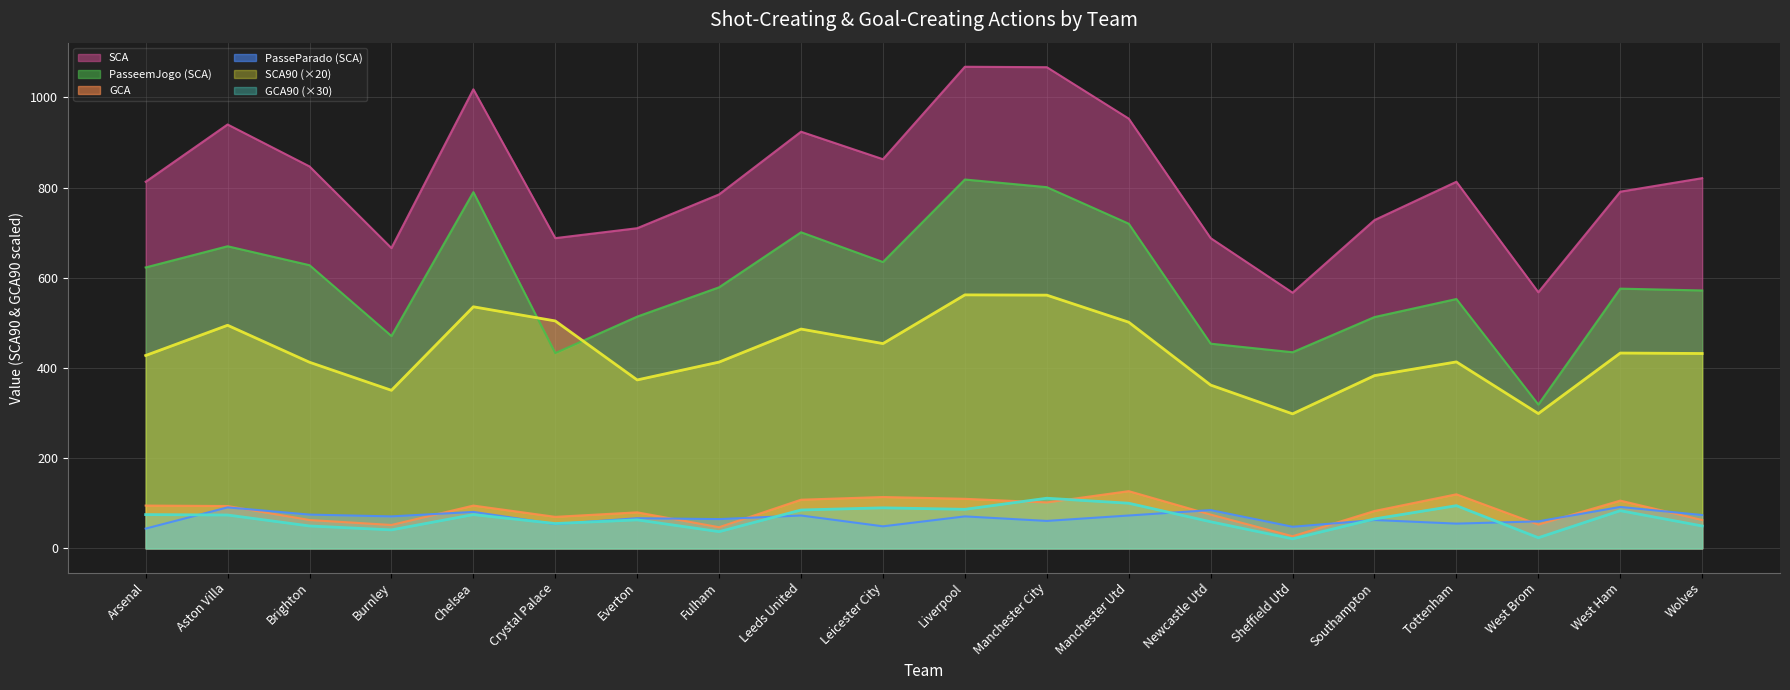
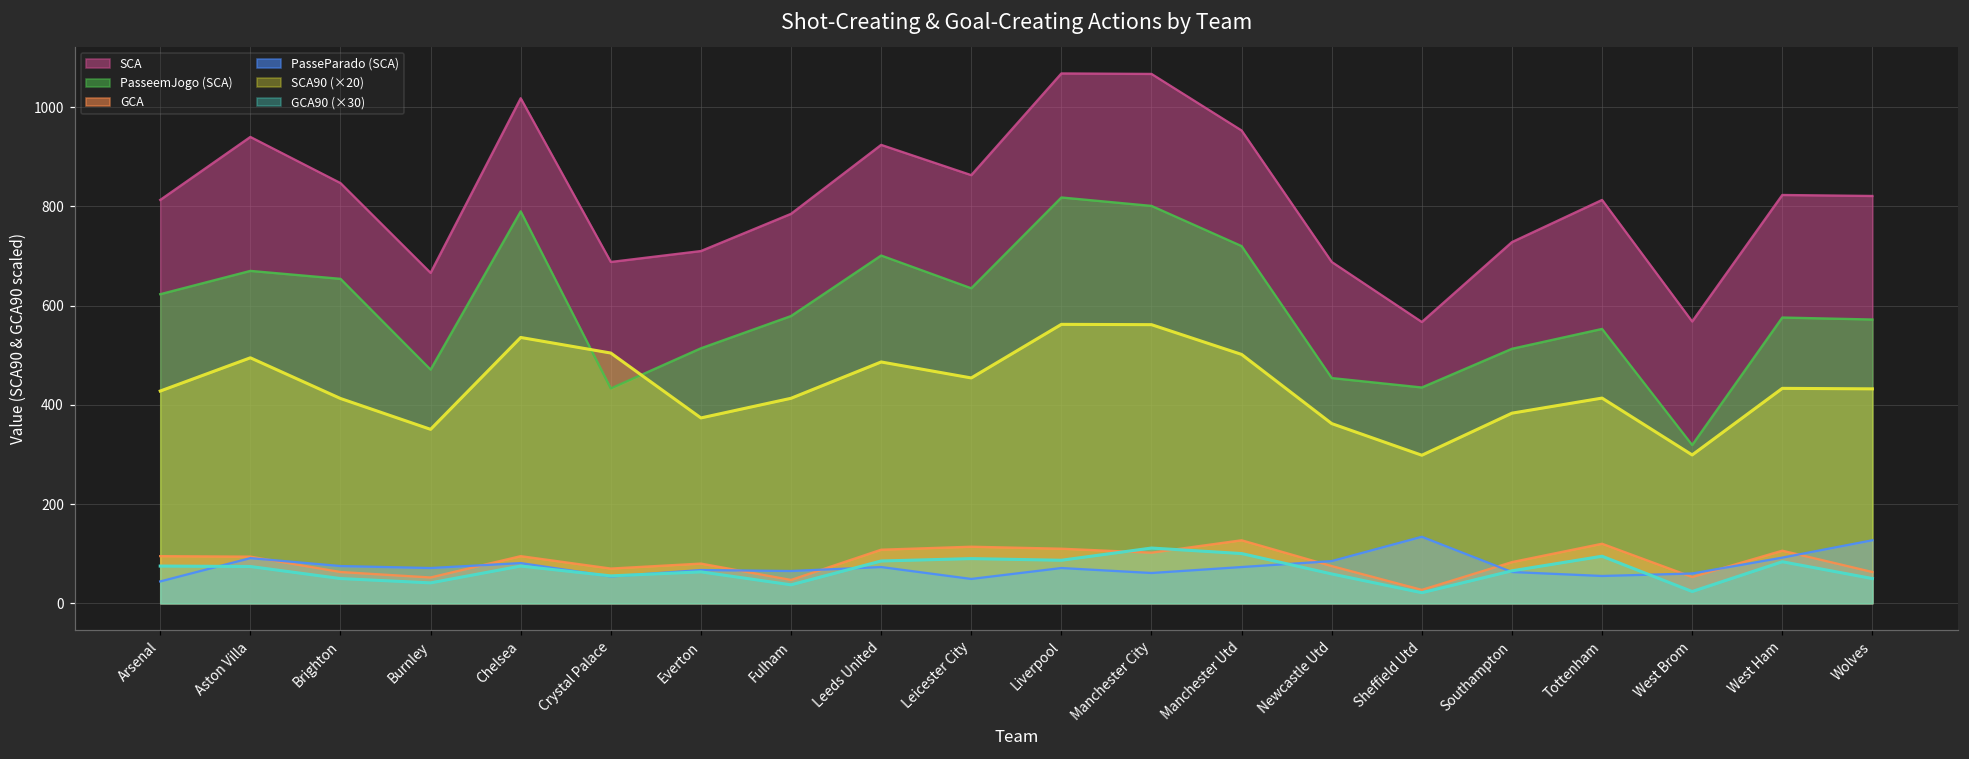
PasseemJogo (SCA), Brighton: 630 -> 650
PasseParado (SCA), Sheffield Utd: 50 -> 130
SCA, West Ham: 790 -> 820
PasseParado (SCA), Wolves: 70 -> 130
